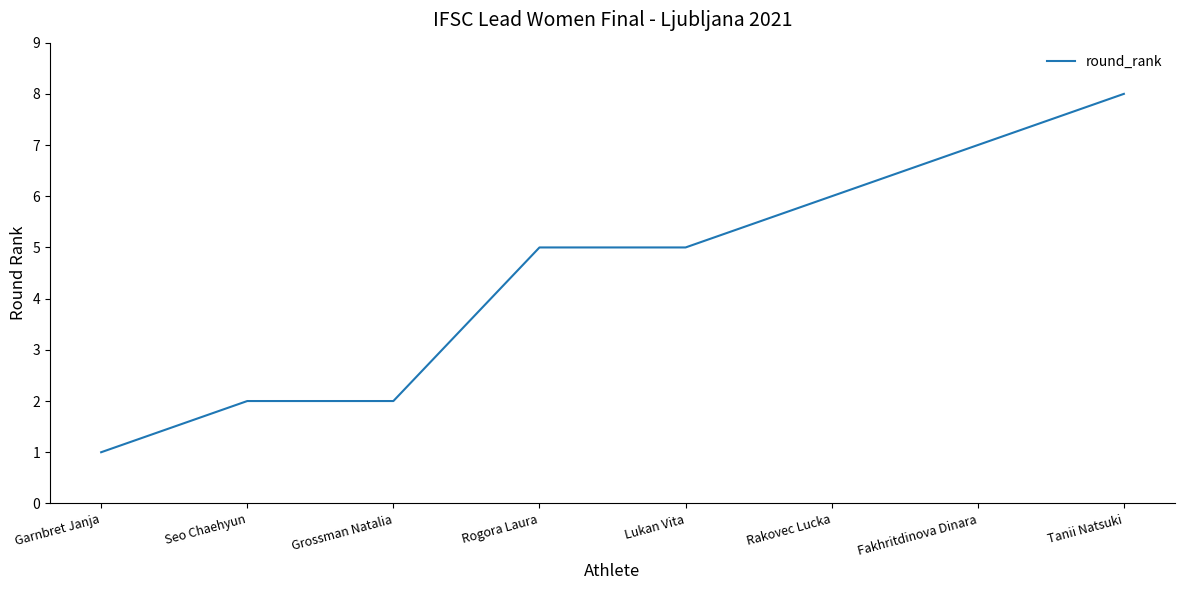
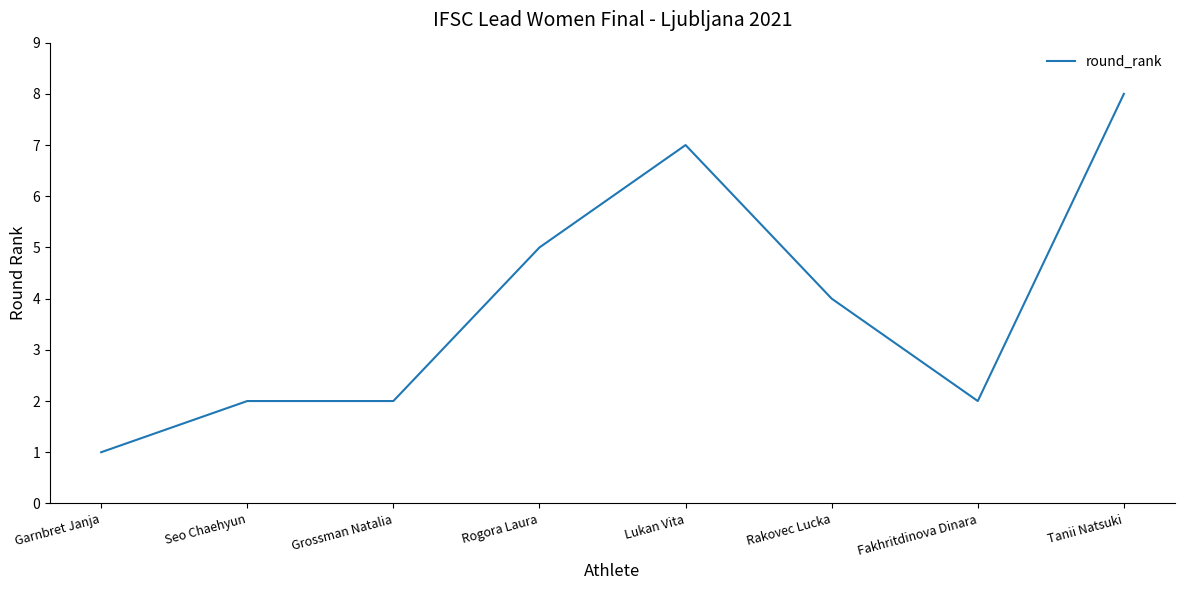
Lukan Vita: 5 -> 7
Rakovec Lucka: 6 -> 4
Fakhritdinova Dinara: 7 -> 2
